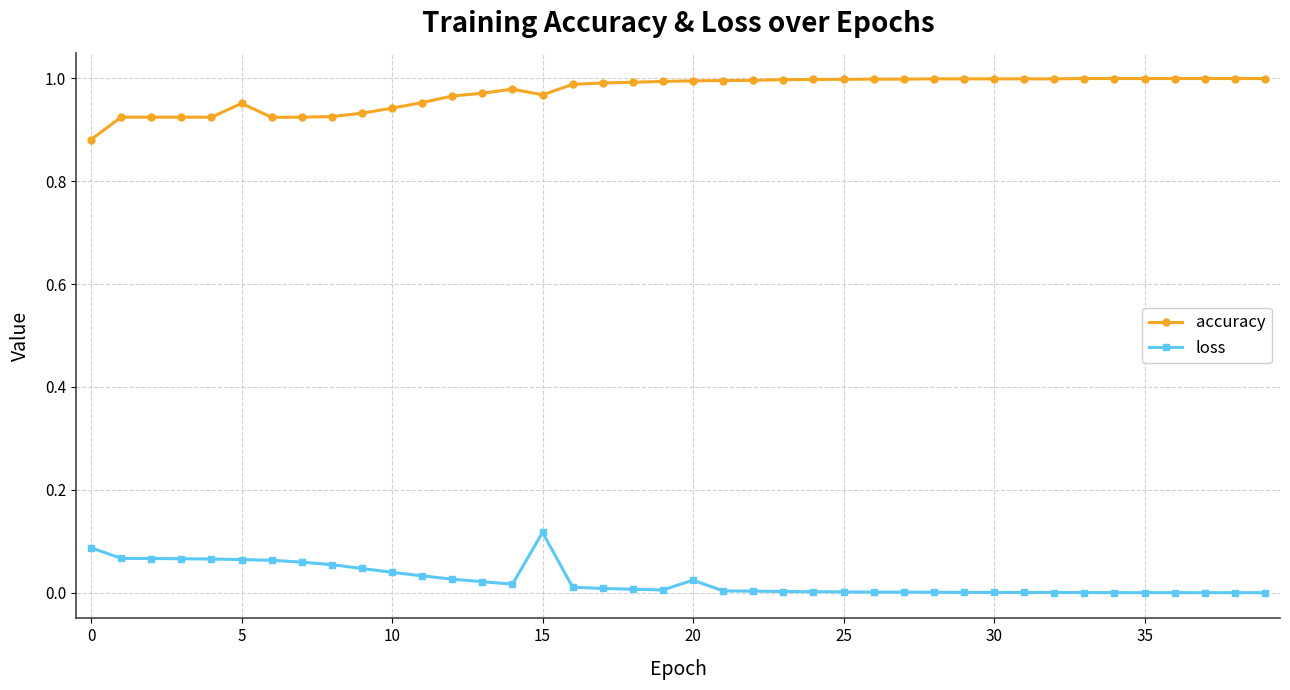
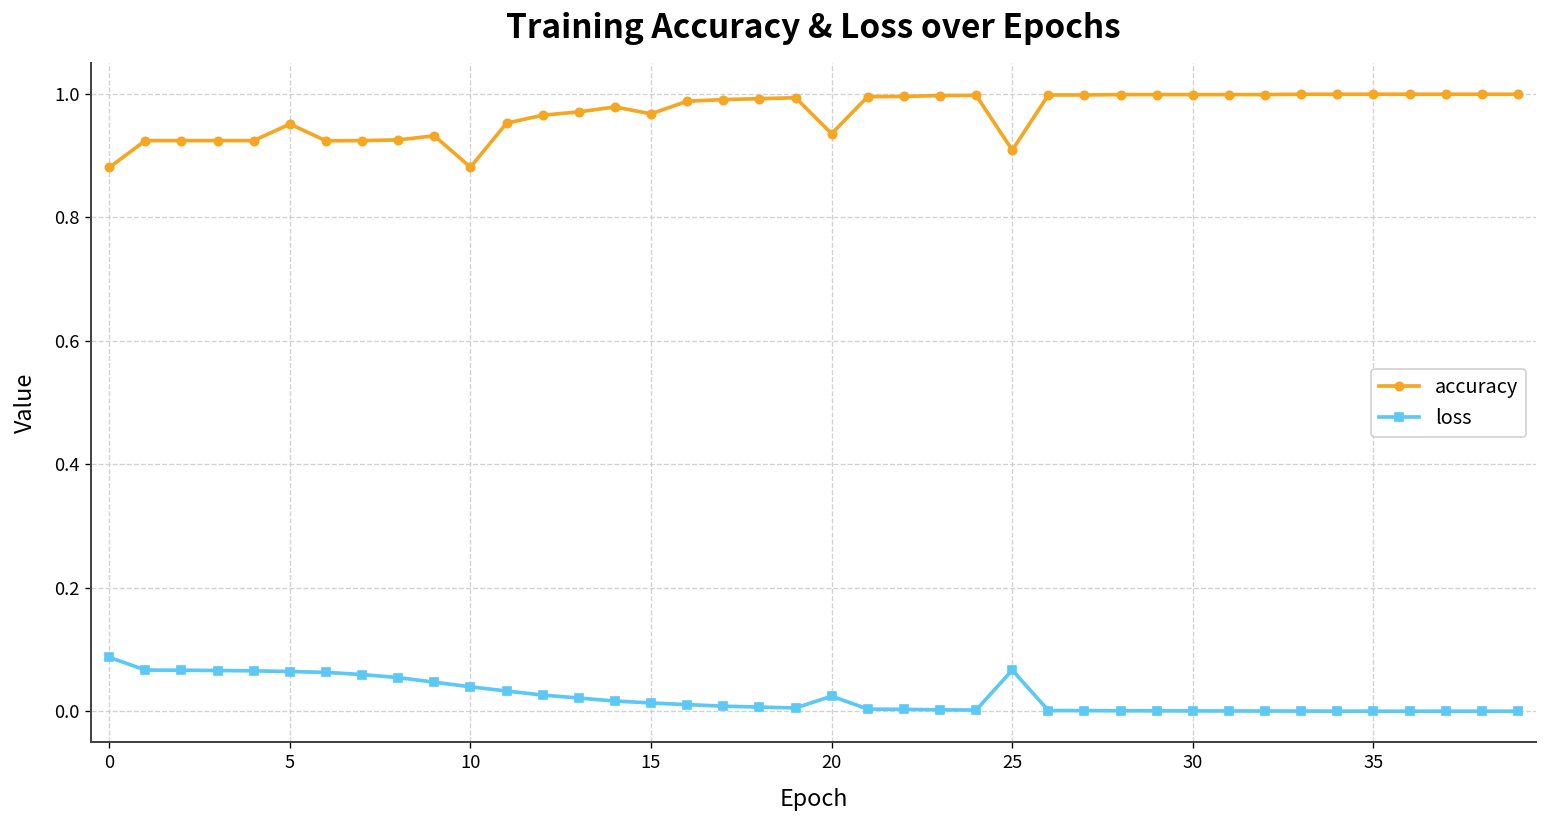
accuracy, 10: 0.94 -> 0.88
loss, 15: 0.12 -> 0.01
accuracy, 20: 0.99 -> 0.94
accuracy, 25: 1.00 -> 0.91
loss, 25: 0.00 -> 0.07
